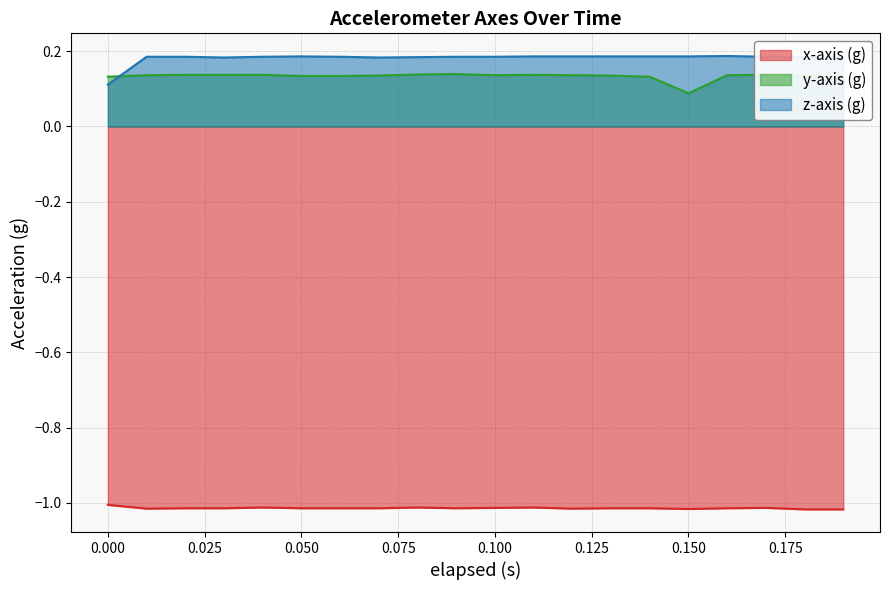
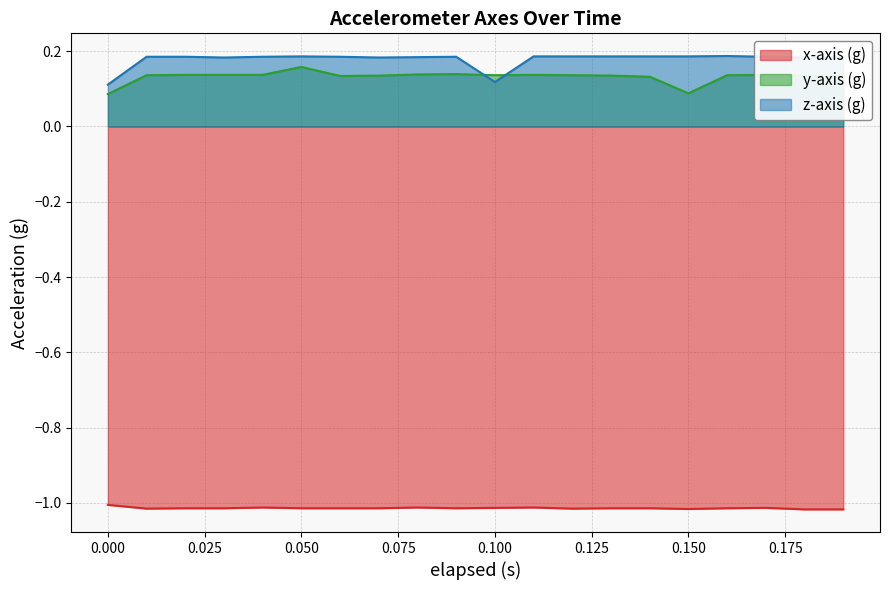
y-axis (g), 0.000: 0.13 -> 0.09
y-axis (g), 0.050: 0.13 -> 0.16
z-axis (g), 0.100: 0.19 -> 0.12
